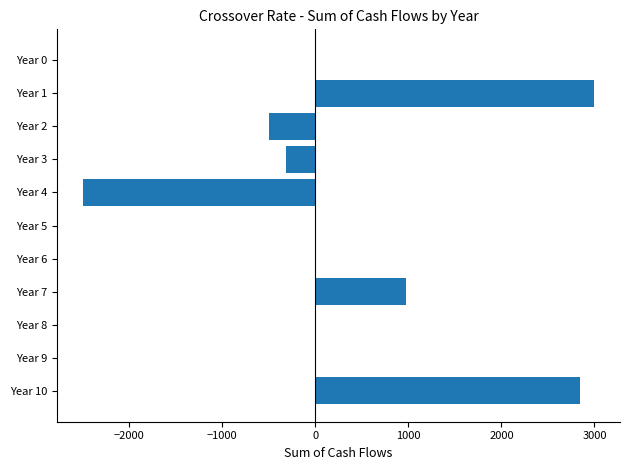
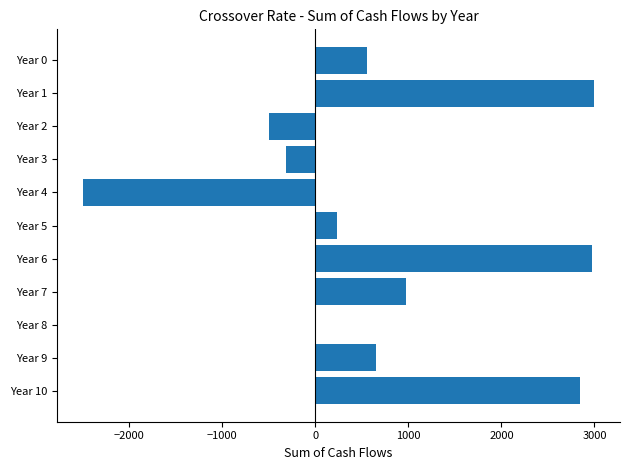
Year 0: 0 -> 600
Year 5: 0 -> 200
Year 6: 0 -> 3000
Year 9: 0 -> 700
